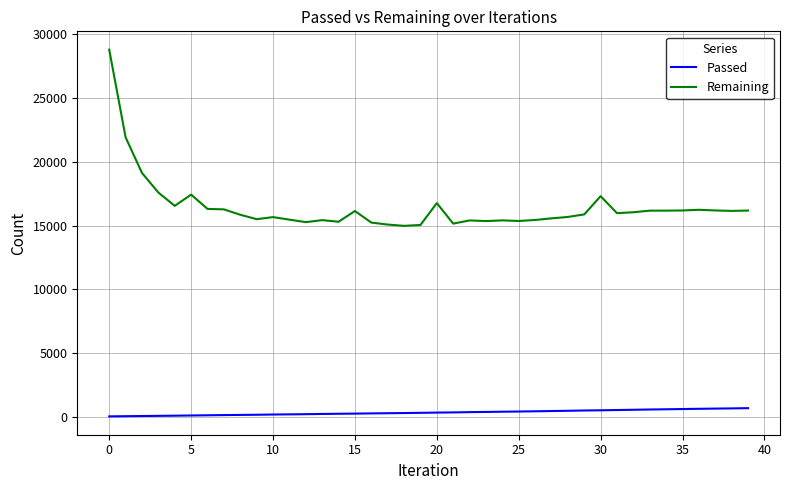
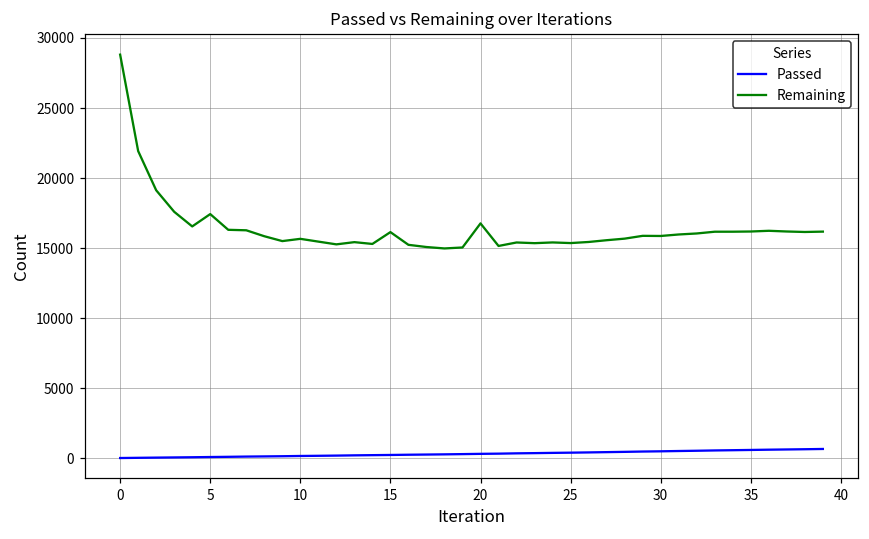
Remaining, 30: 17300 -> 15900
